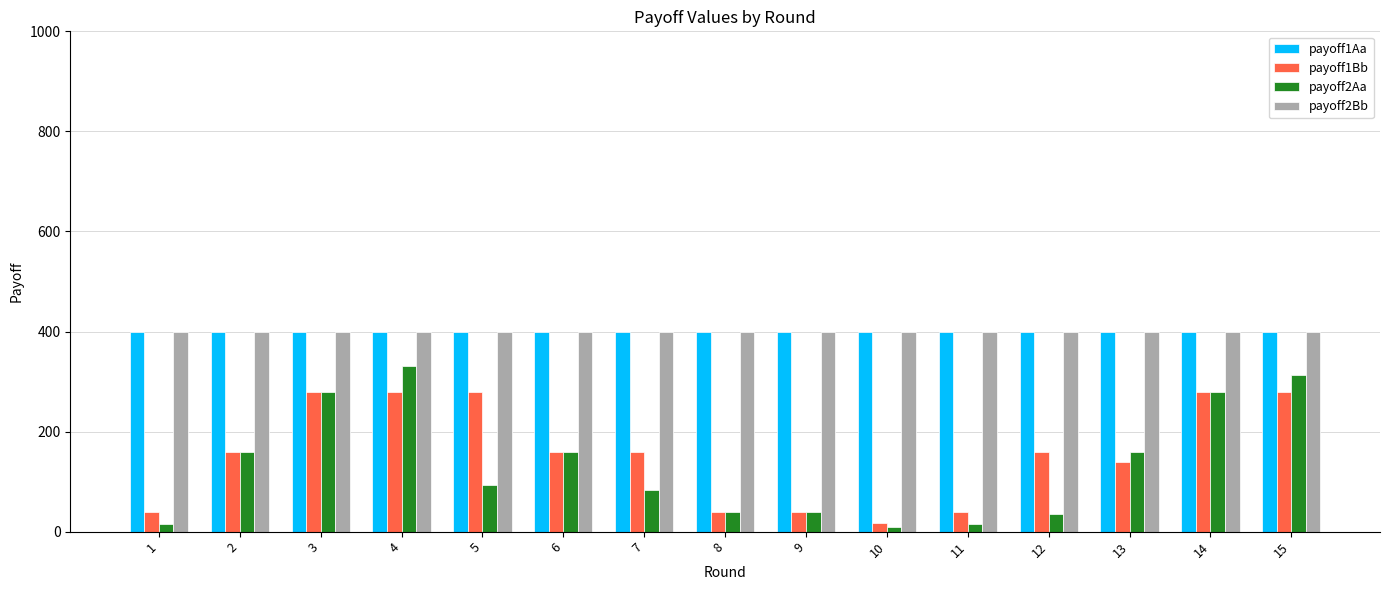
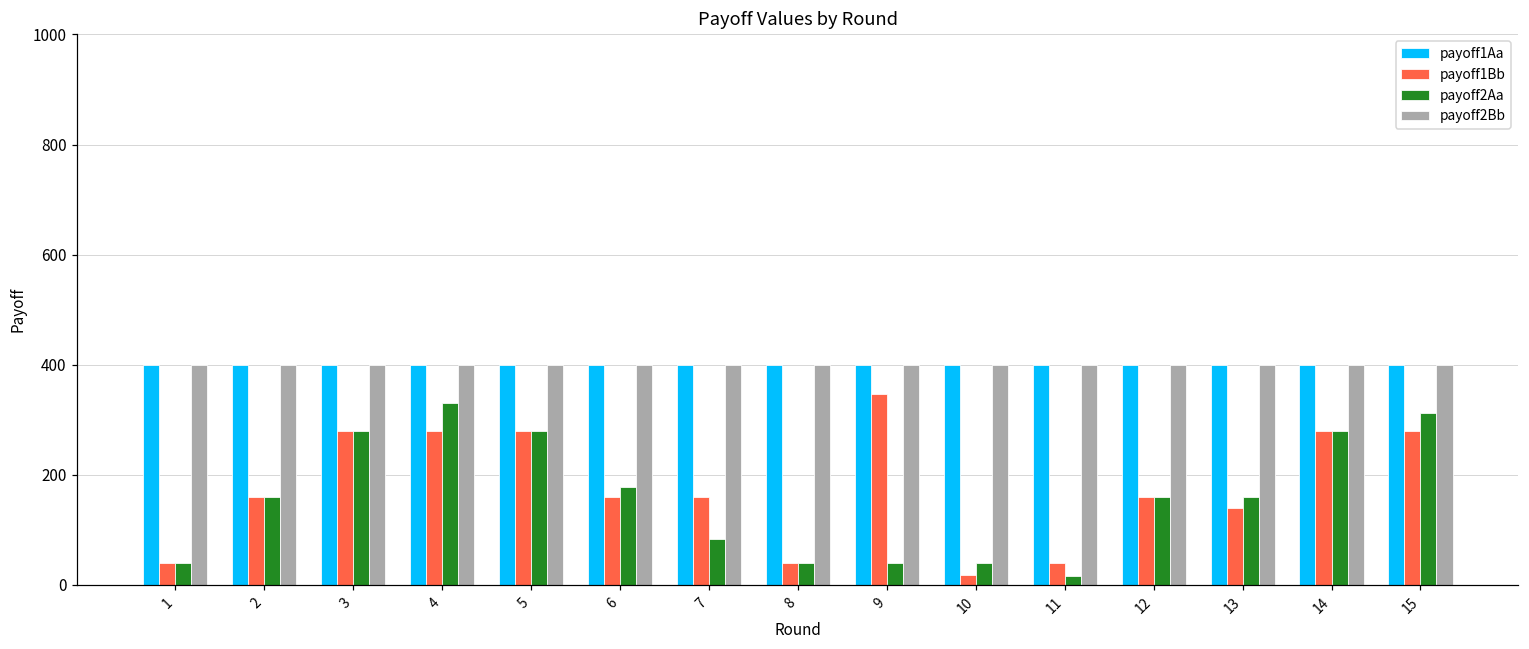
payoff2Aa, 1: 20 -> 40
payoff2Aa, 5: 90 -> 280
payoff2Aa, 6: 160 -> 180
payoff1Bb, 9: 40 -> 350
payoff2Aa, 10: 10 -> 40
payoff2Aa, 12: 40 -> 160
